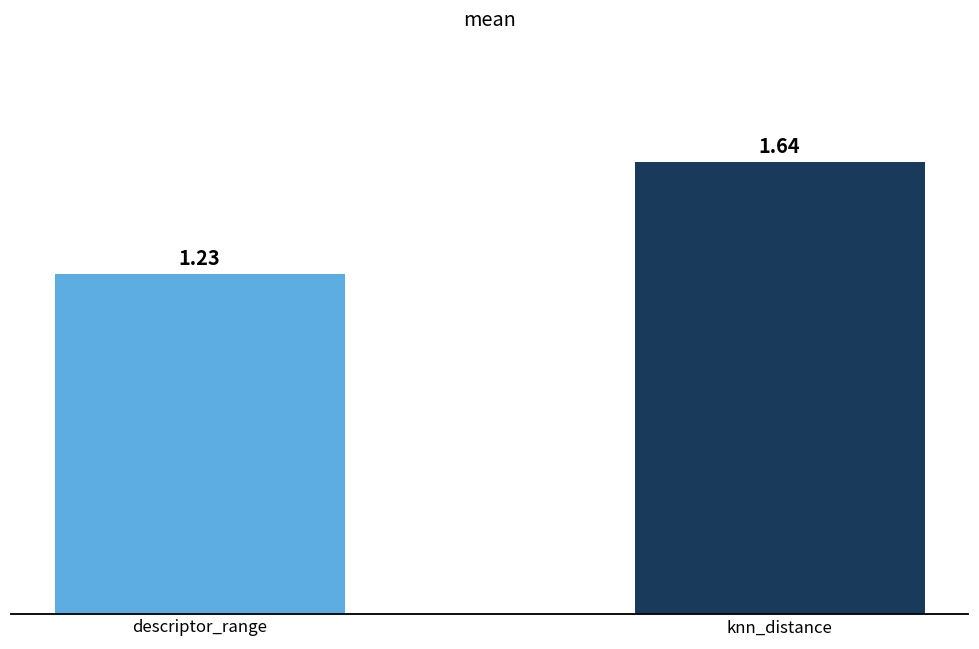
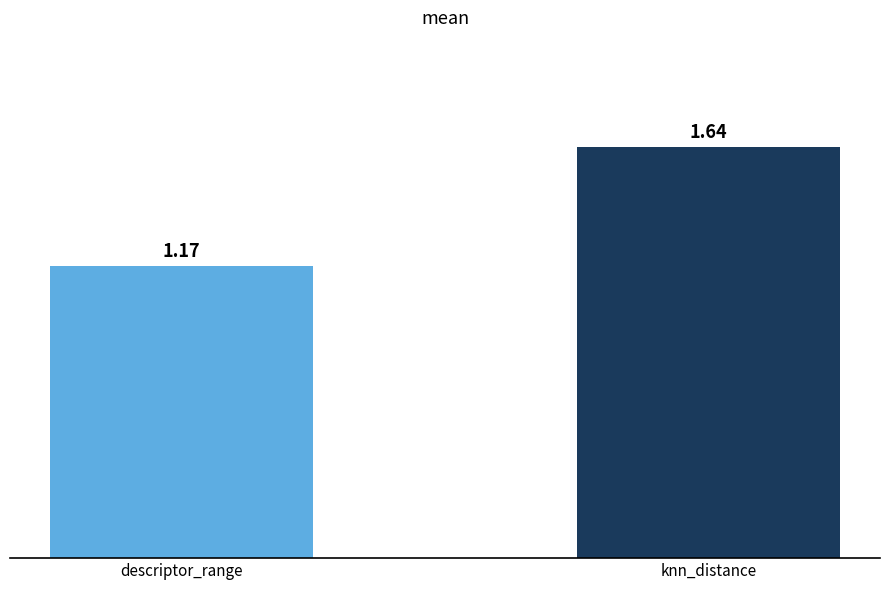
descriptor_range: 1.23 -> 1.17
